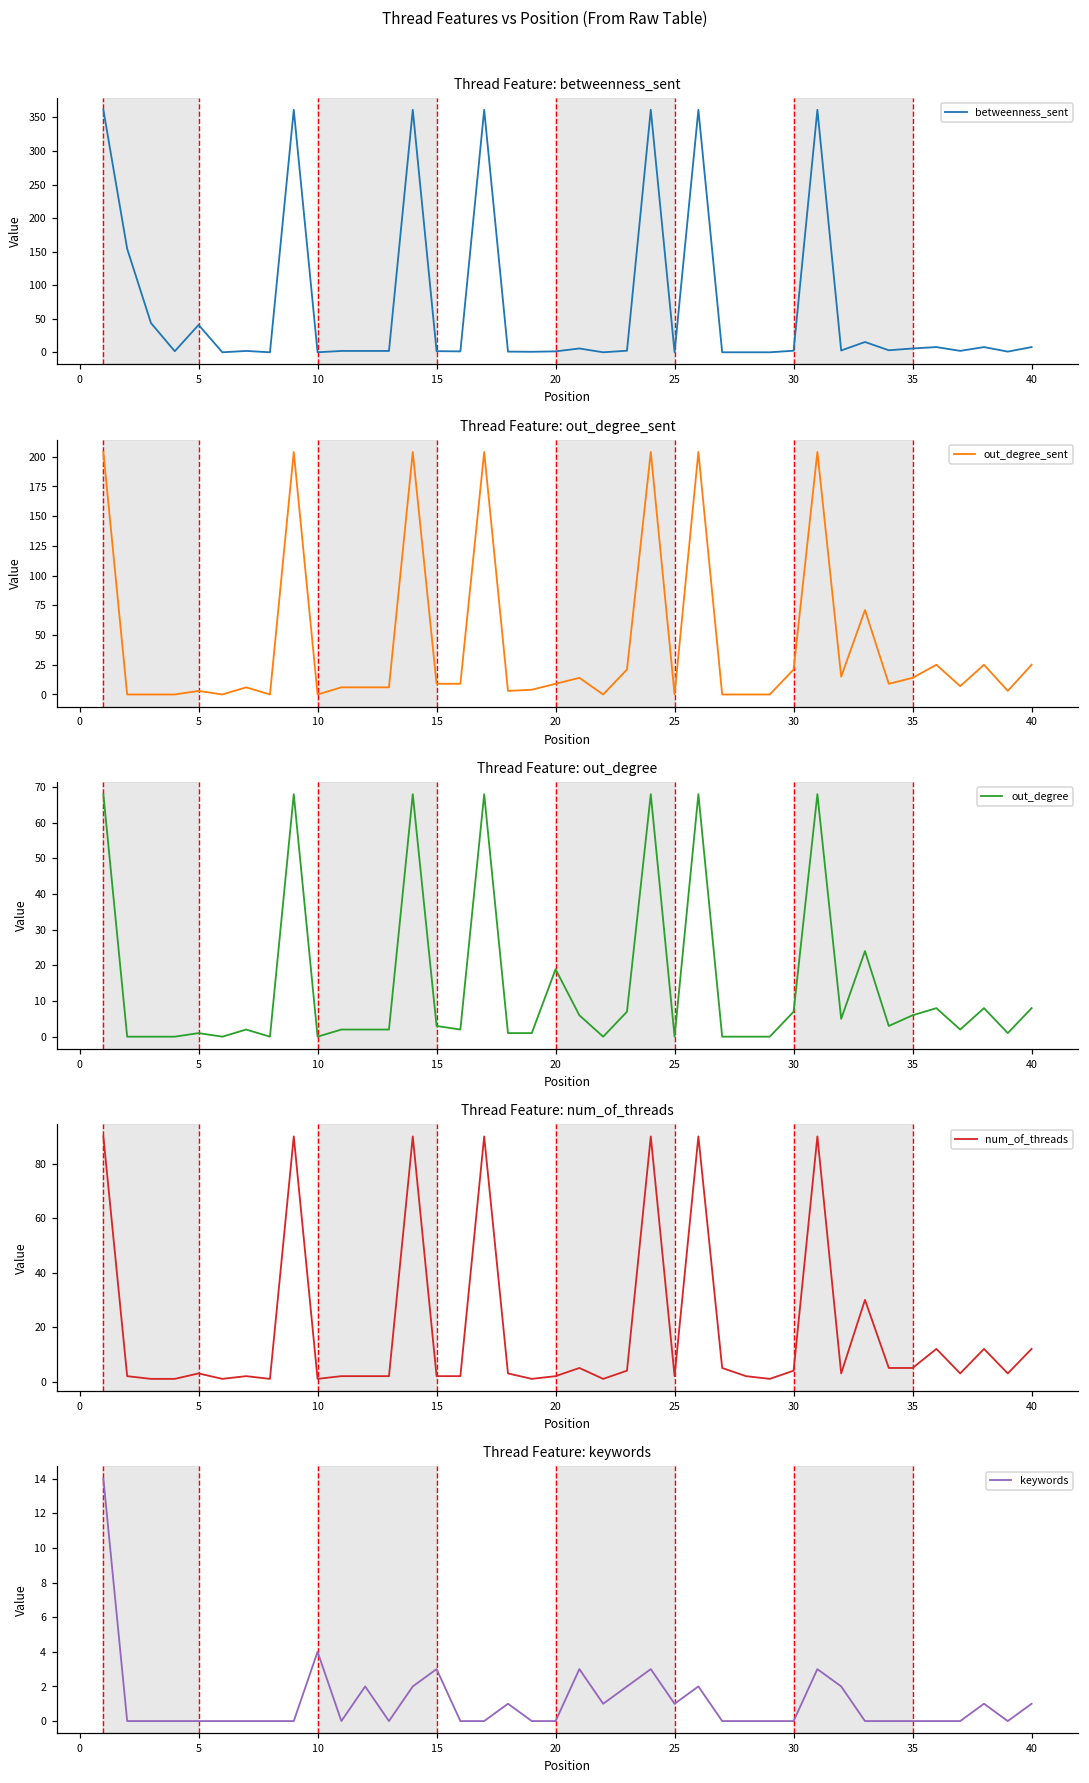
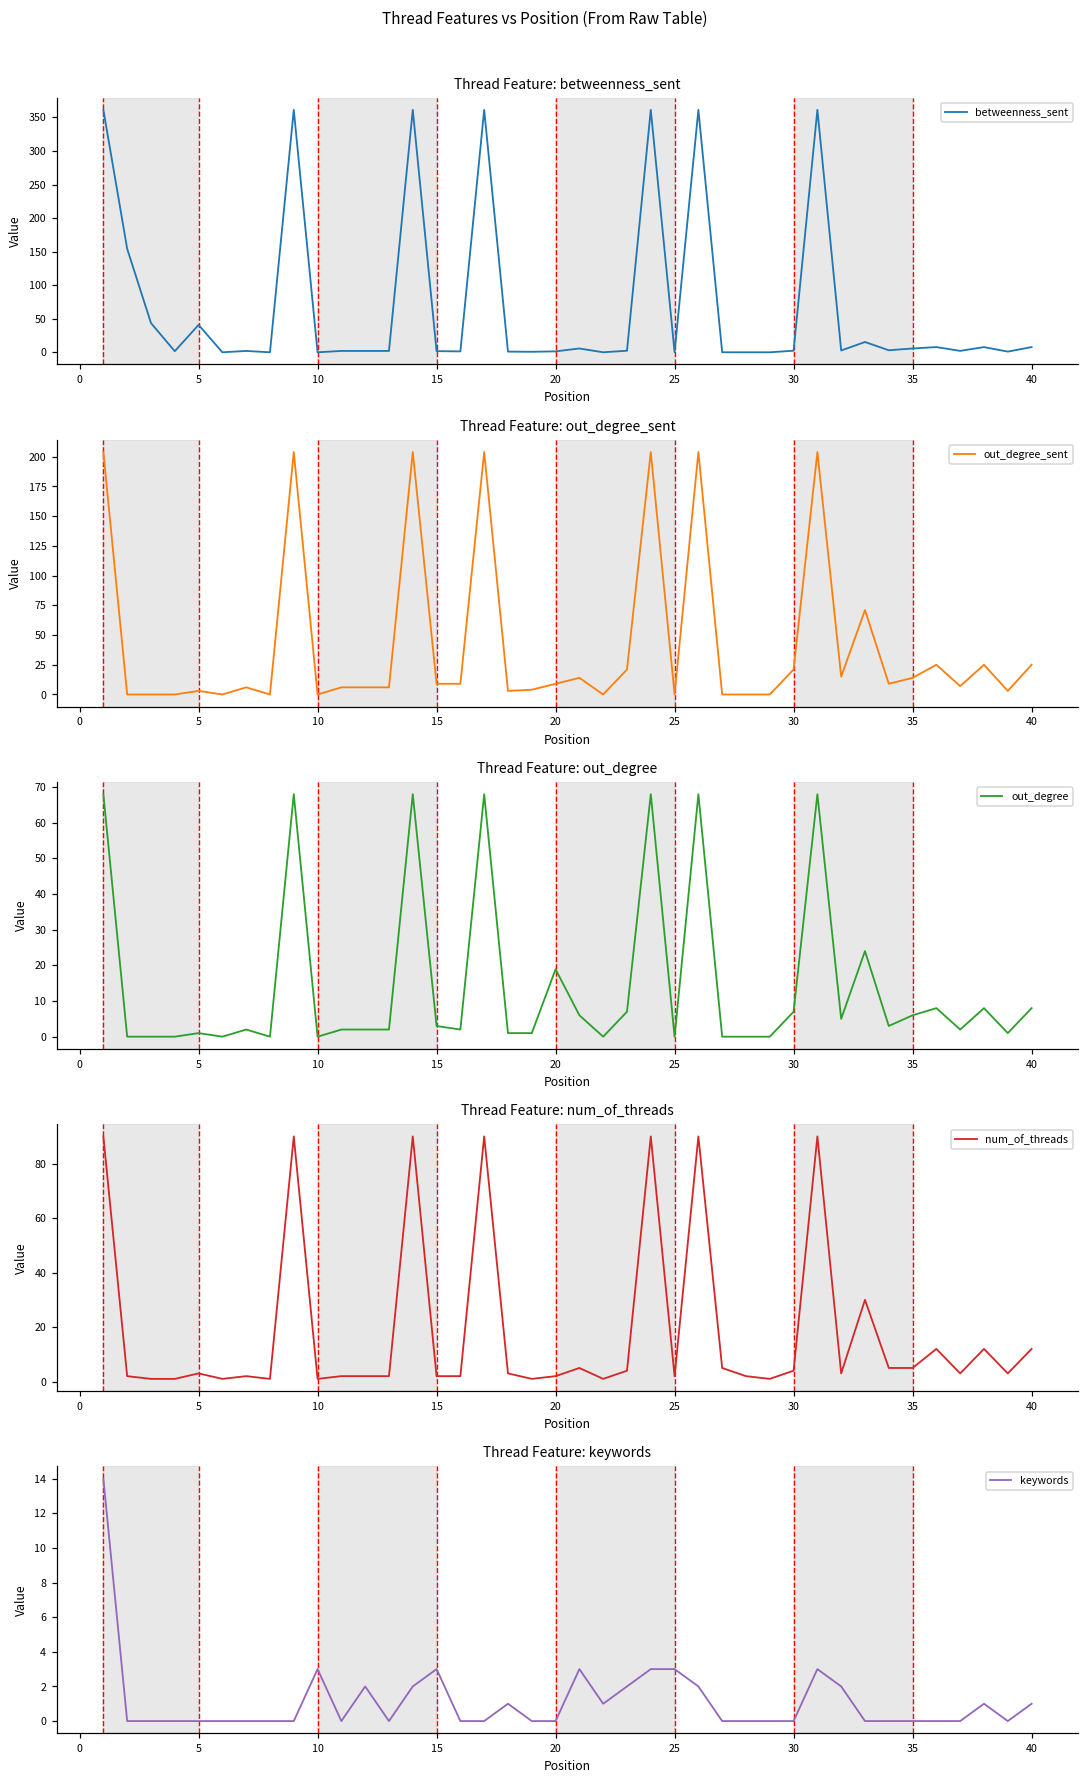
Thread Feature: keywords, 10: 4 -> 3
Thread Feature: keywords, 25: 1 -> 3
